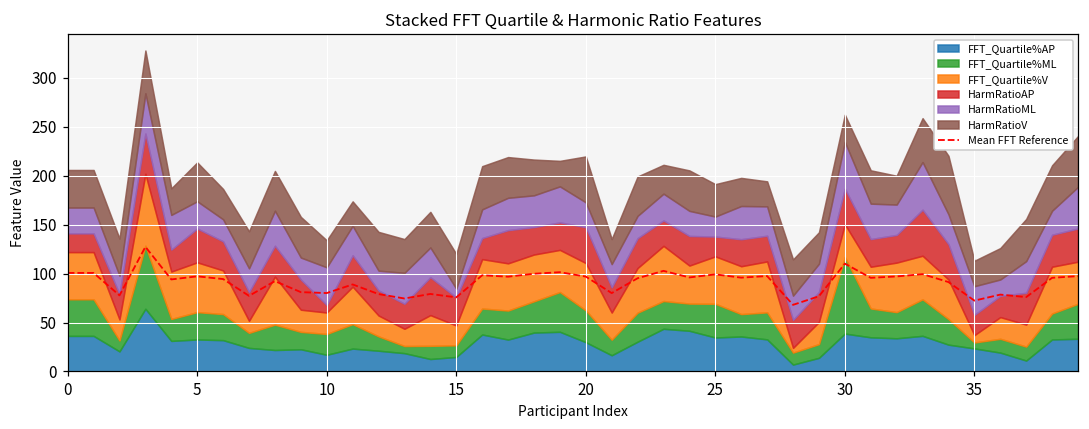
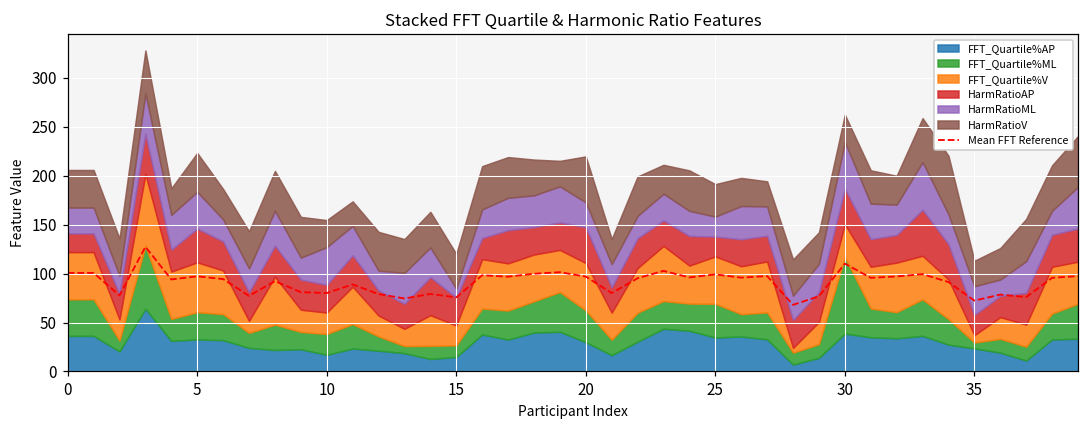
HarmRatioML, 5: 30 -> 40
HarmRatioAP, 10: 10 -> 30
